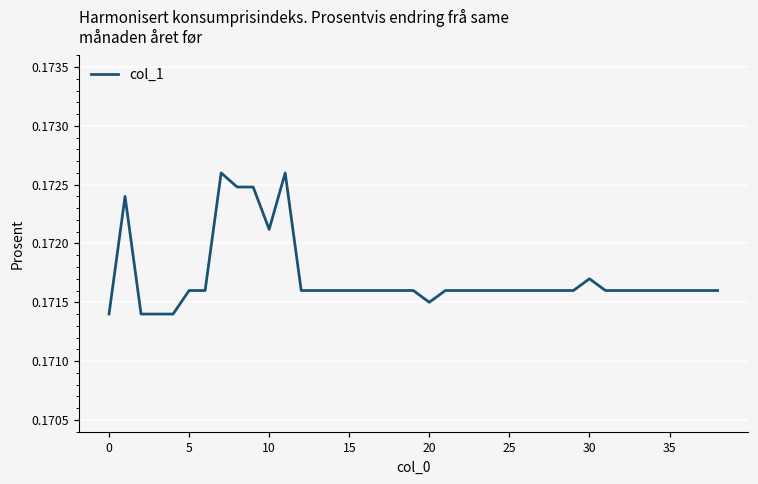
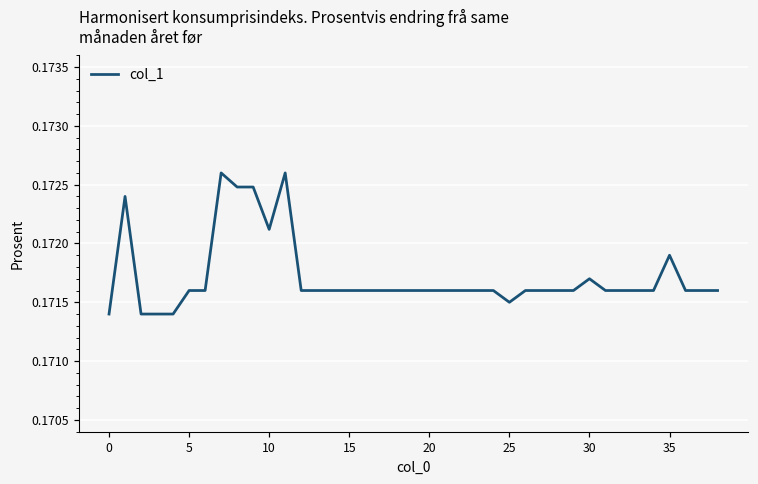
20: 0.1715 -> 0.1716
25: 0.1716 -> 0.1715
35: 0.1716 -> 0.1719
